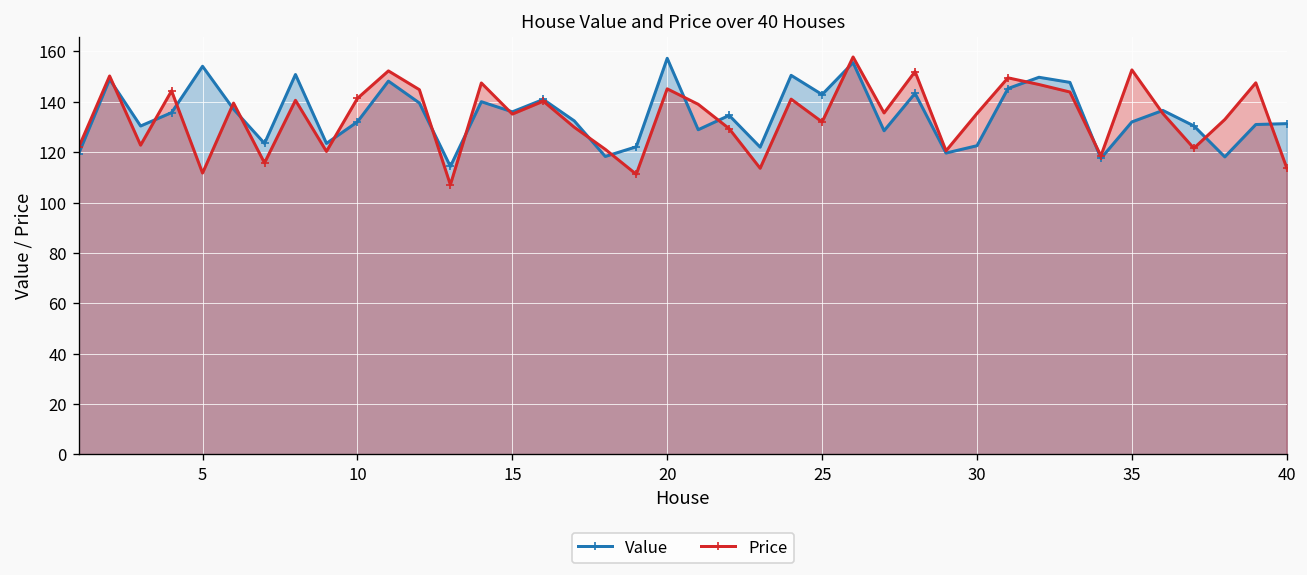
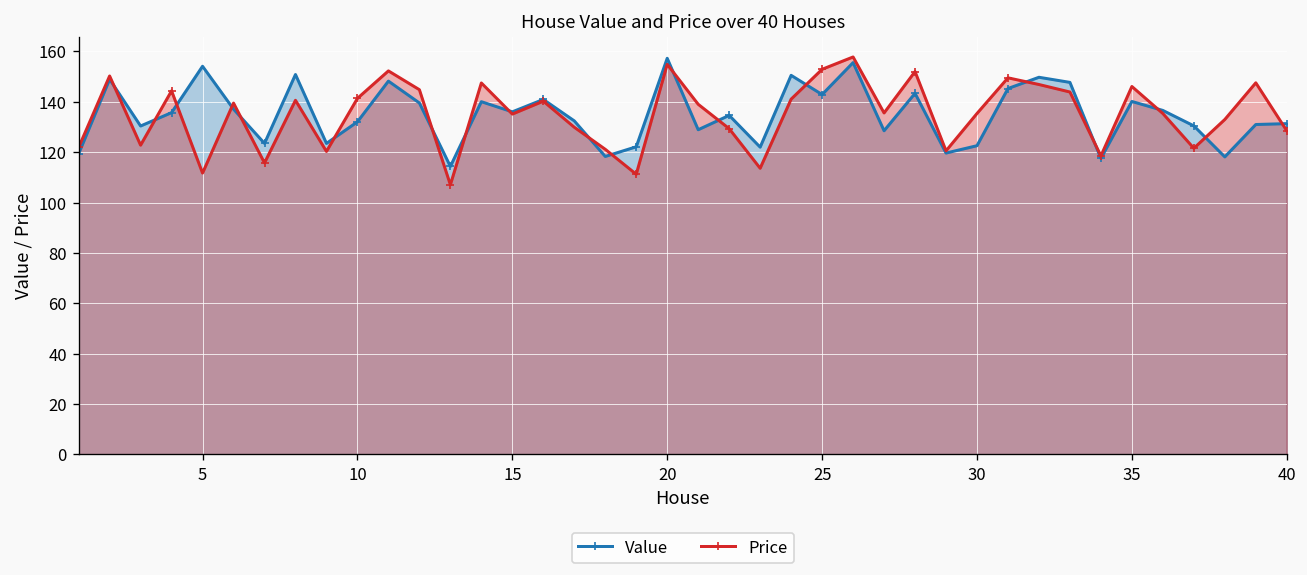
Price, 20: 145 -> 155
Price, 25: 132 -> 153
Value, 35: 132 -> 140
Price, 35: 153 -> 146
Price, 40: 114 -> 128
